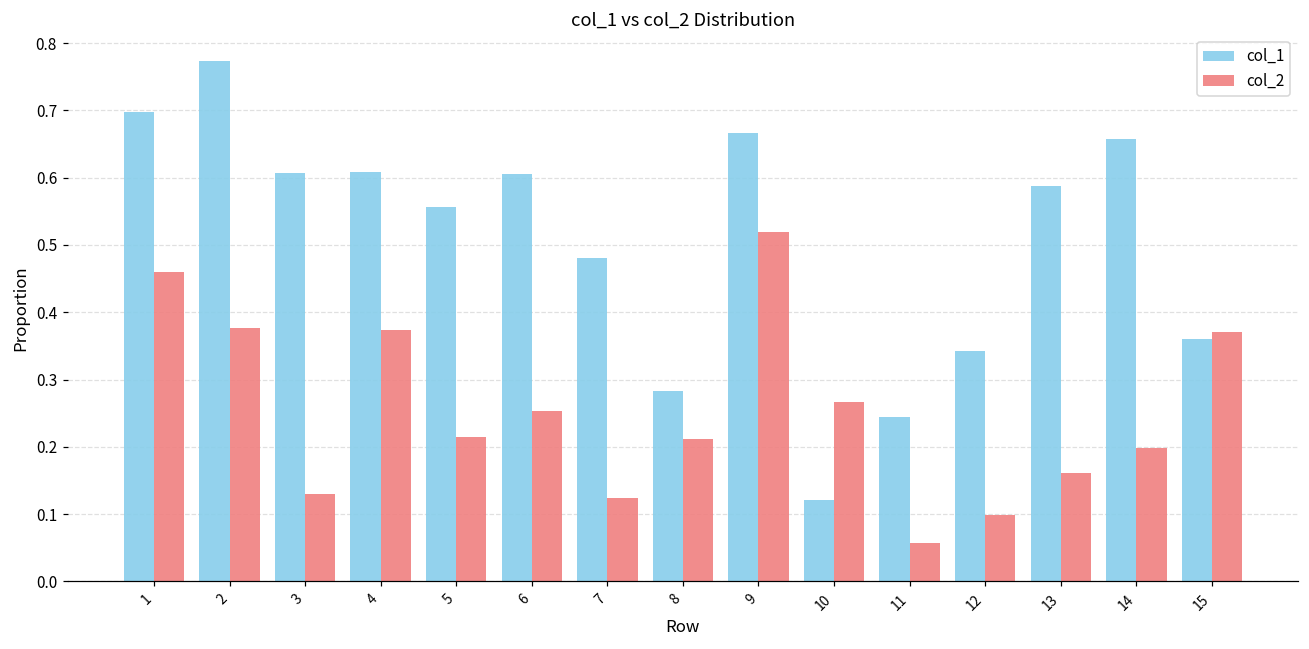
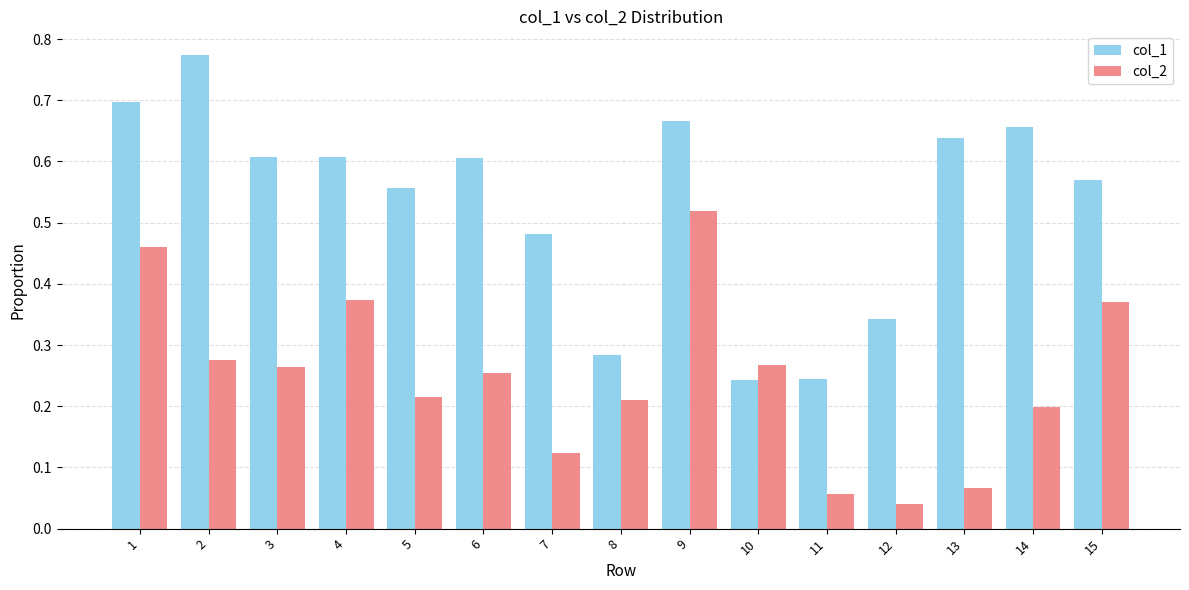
col_2, 2: 0.38 -> 0.28
col_2, 3: 0.13 -> 0.26
col_1, 10: 0.12 -> 0.24
col_2, 12: 0.10 -> 0.04
col_1, 13: 0.59 -> 0.64
col_2, 13: 0.16 -> 0.07
col_1, 15: 0.36 -> 0.57
